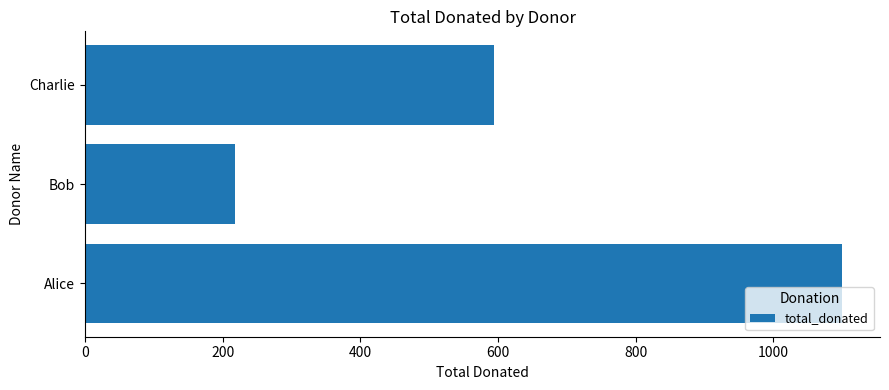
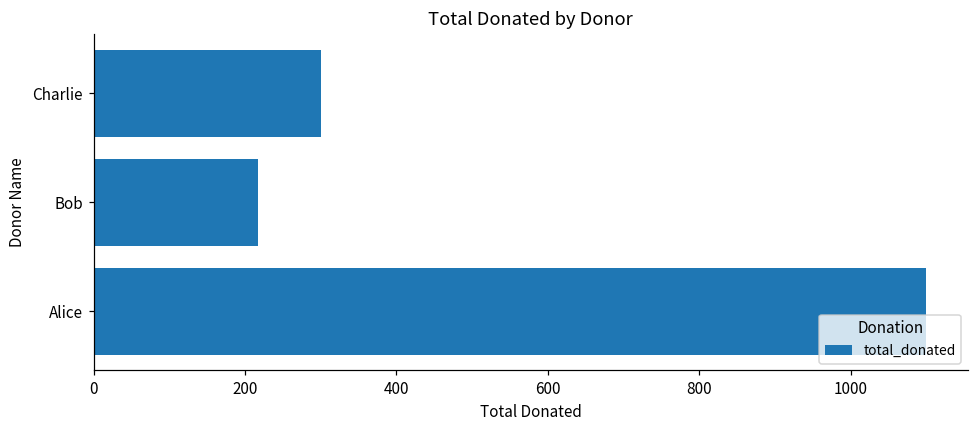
Charlie: 590 -> 300
